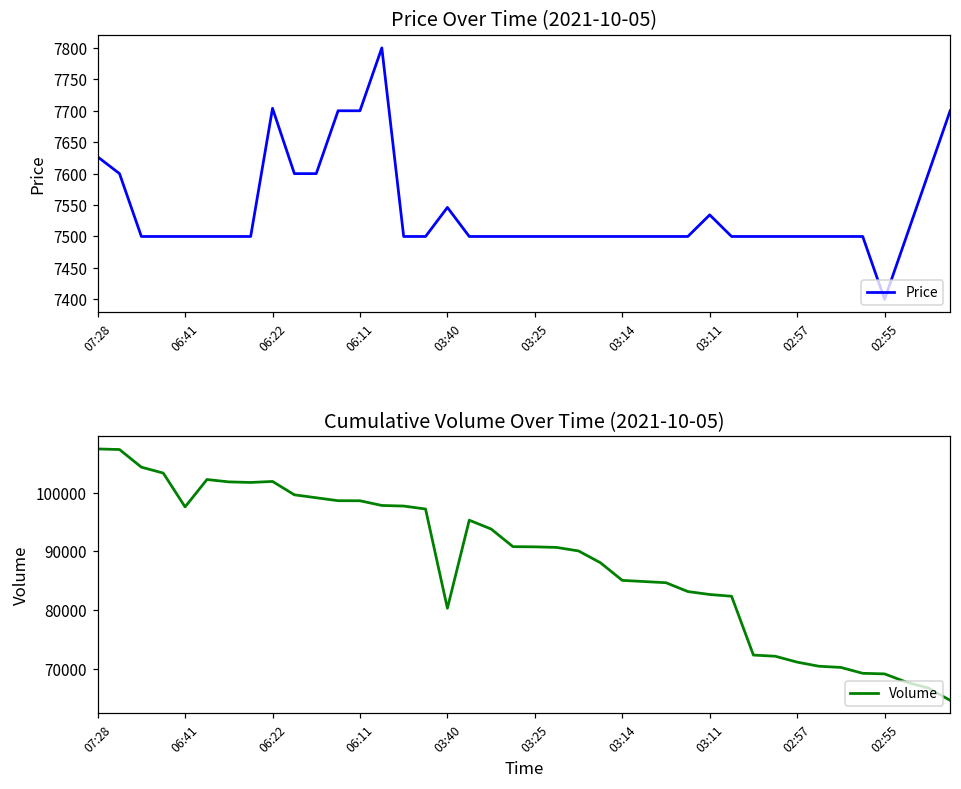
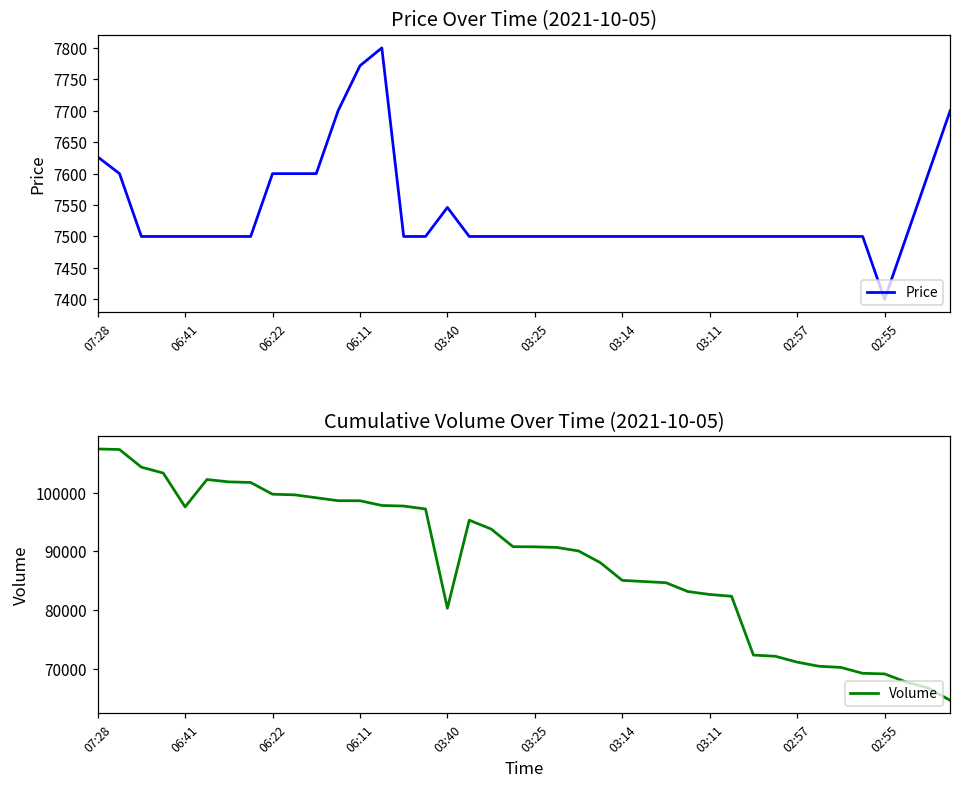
Price Over Time (2021-10-05), 06:22: 7700 -> 7600
Price Over Time (2021-10-05), 06:11: 7700 -> 7770
Price Over Time (2021-10-05), 03:11: 7530 -> 7500
Cumulative Volume Over Time (2021-10-05), 06:22: 102000 -> 100000
